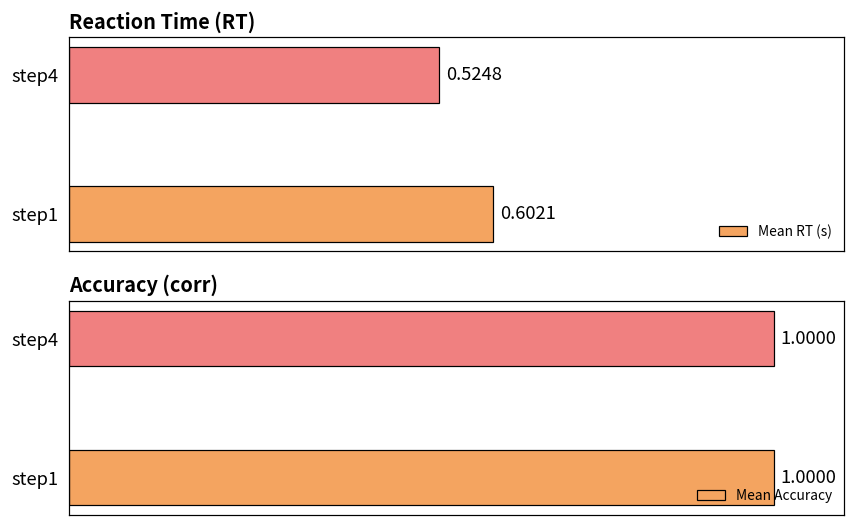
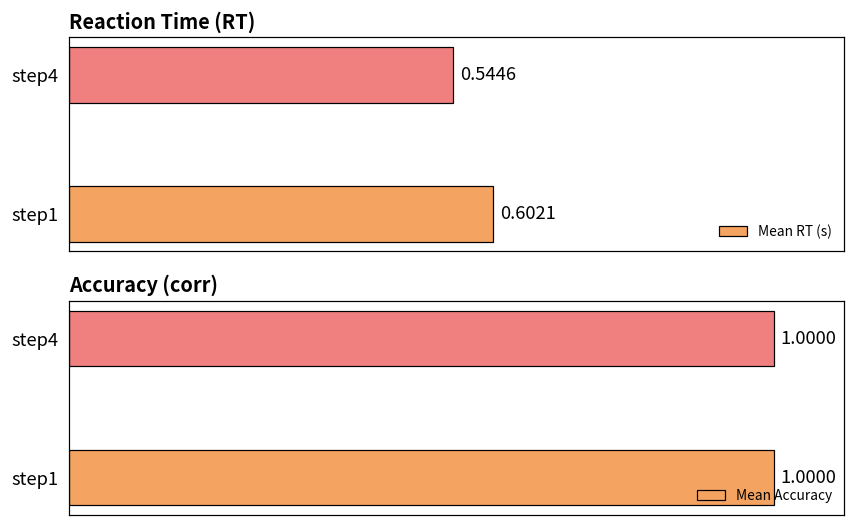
Reaction Time (RT), step4: 0.5248 -> 0.5446
